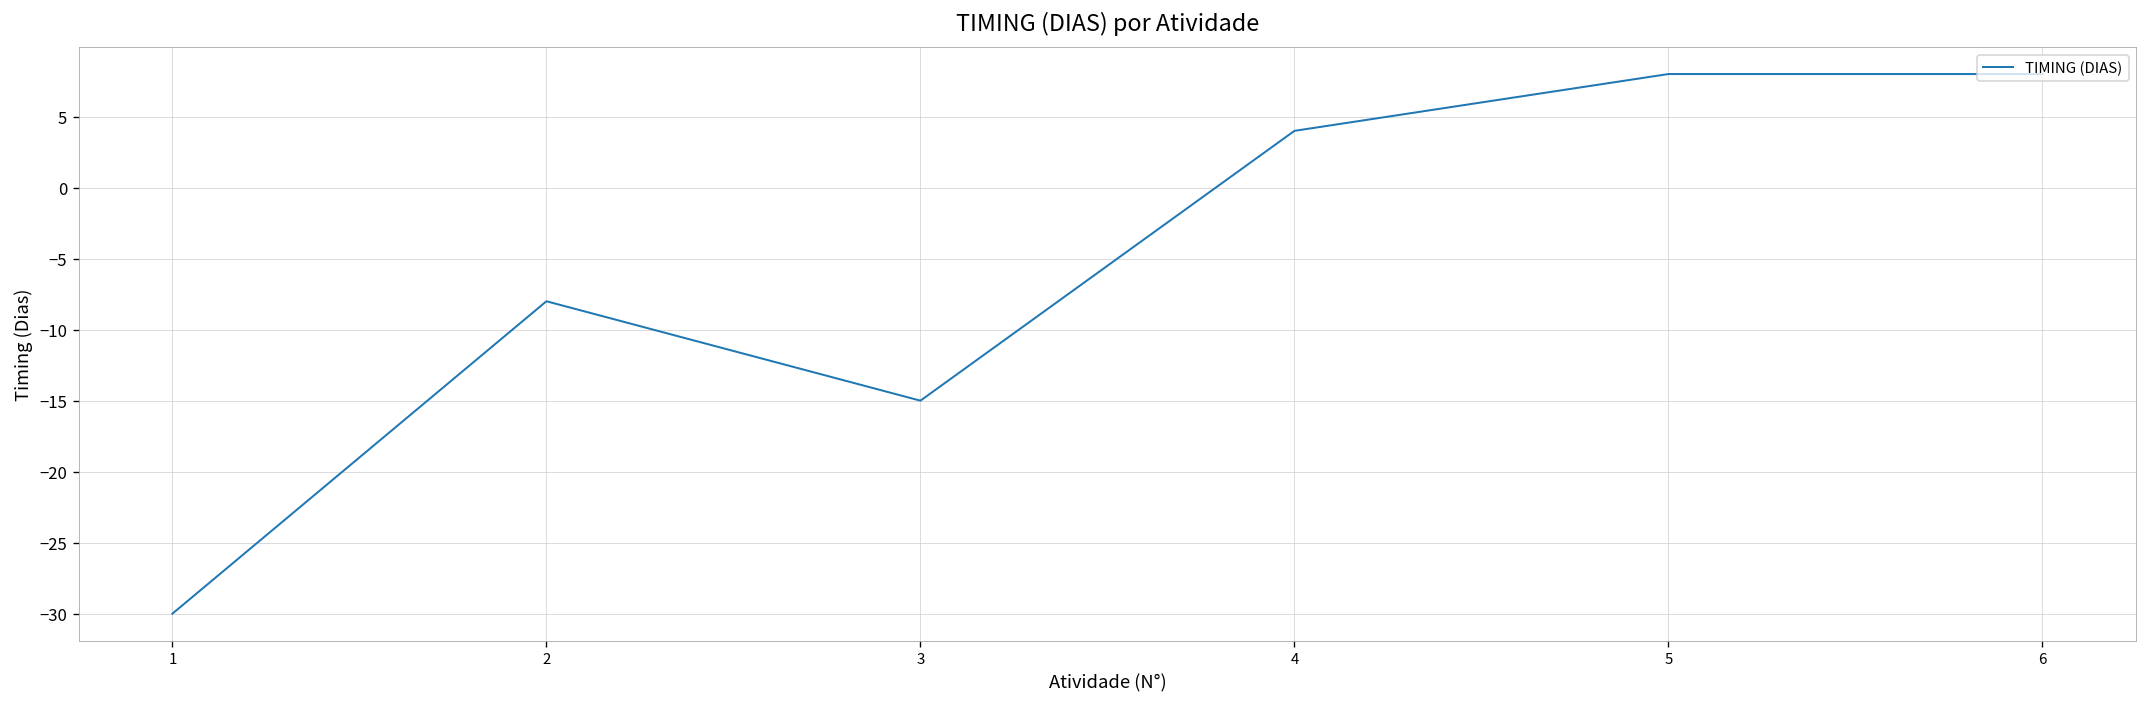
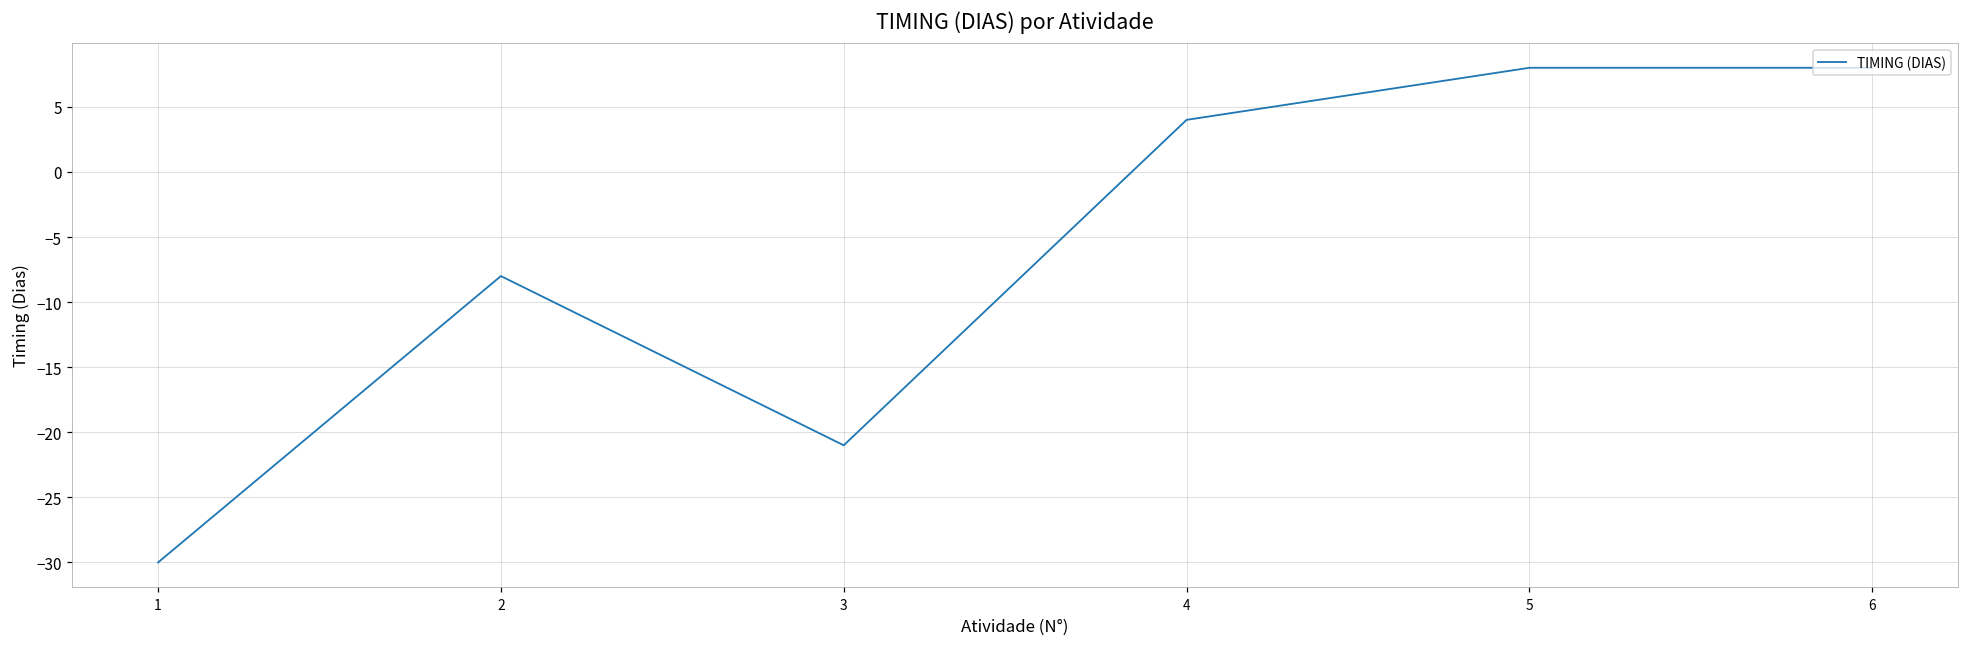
3: -15 -> -21
